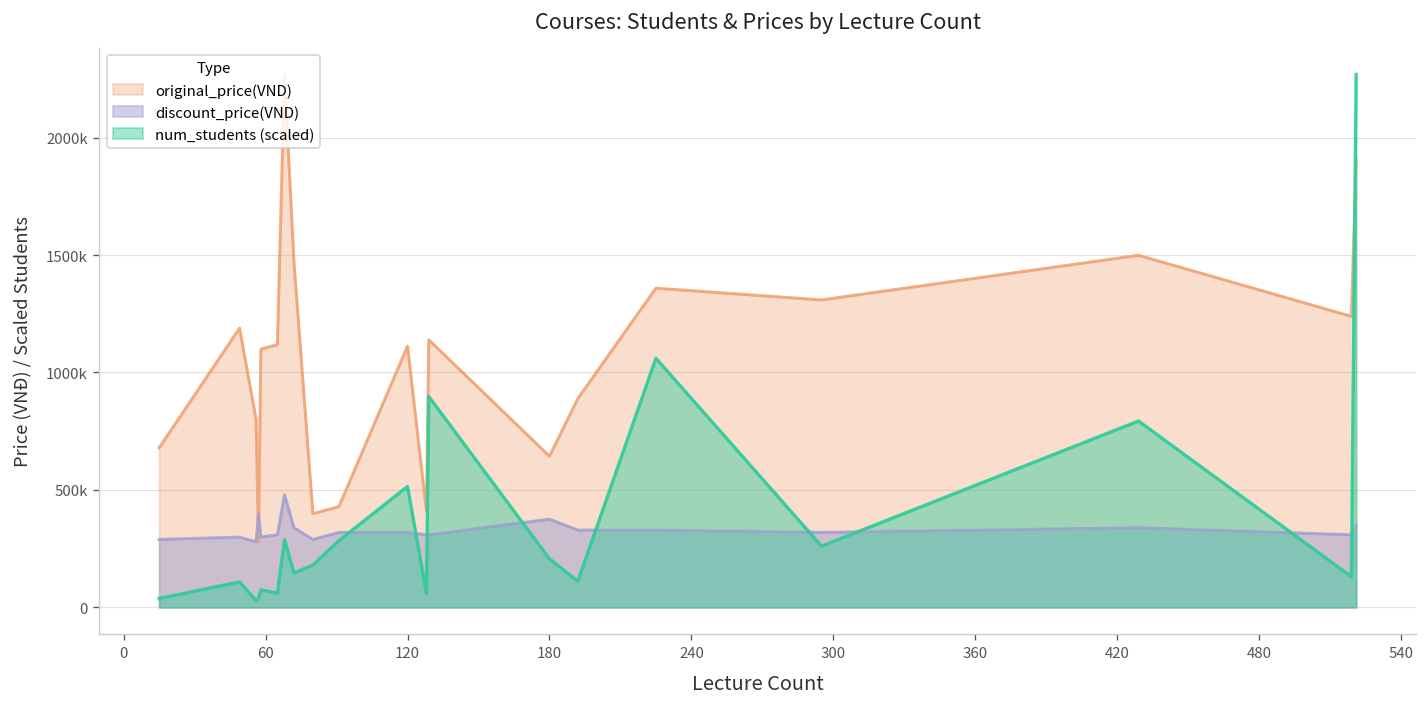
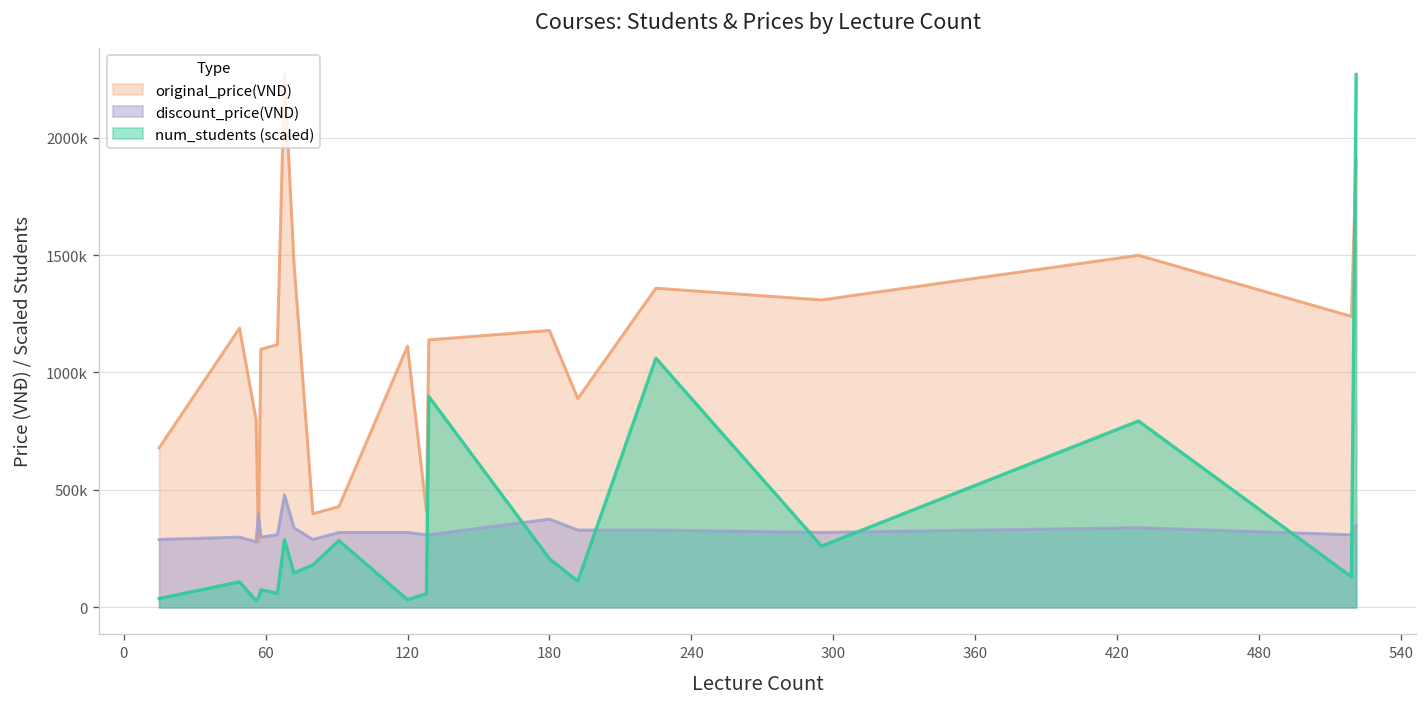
num_students (scaled), 120: 510000 -> 30000
original_price(VND), 180: 640000 -> 1180000
